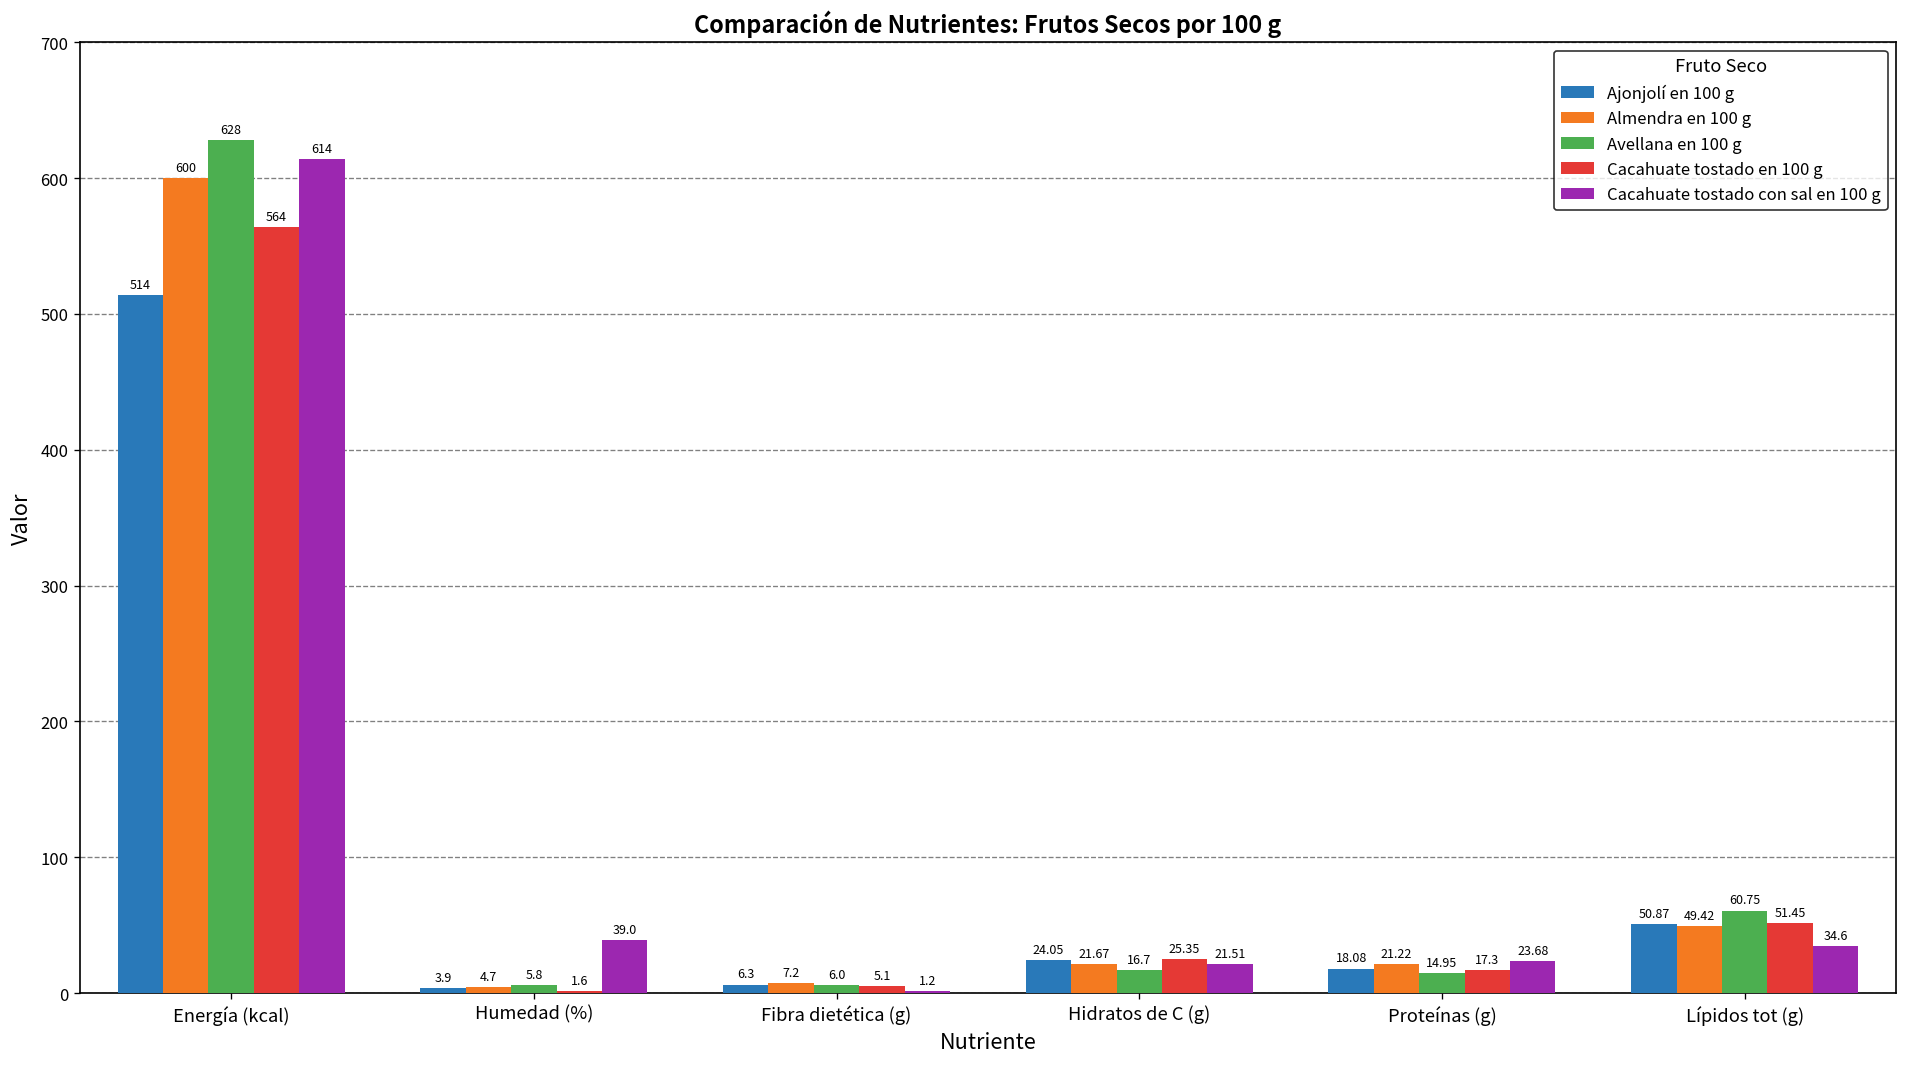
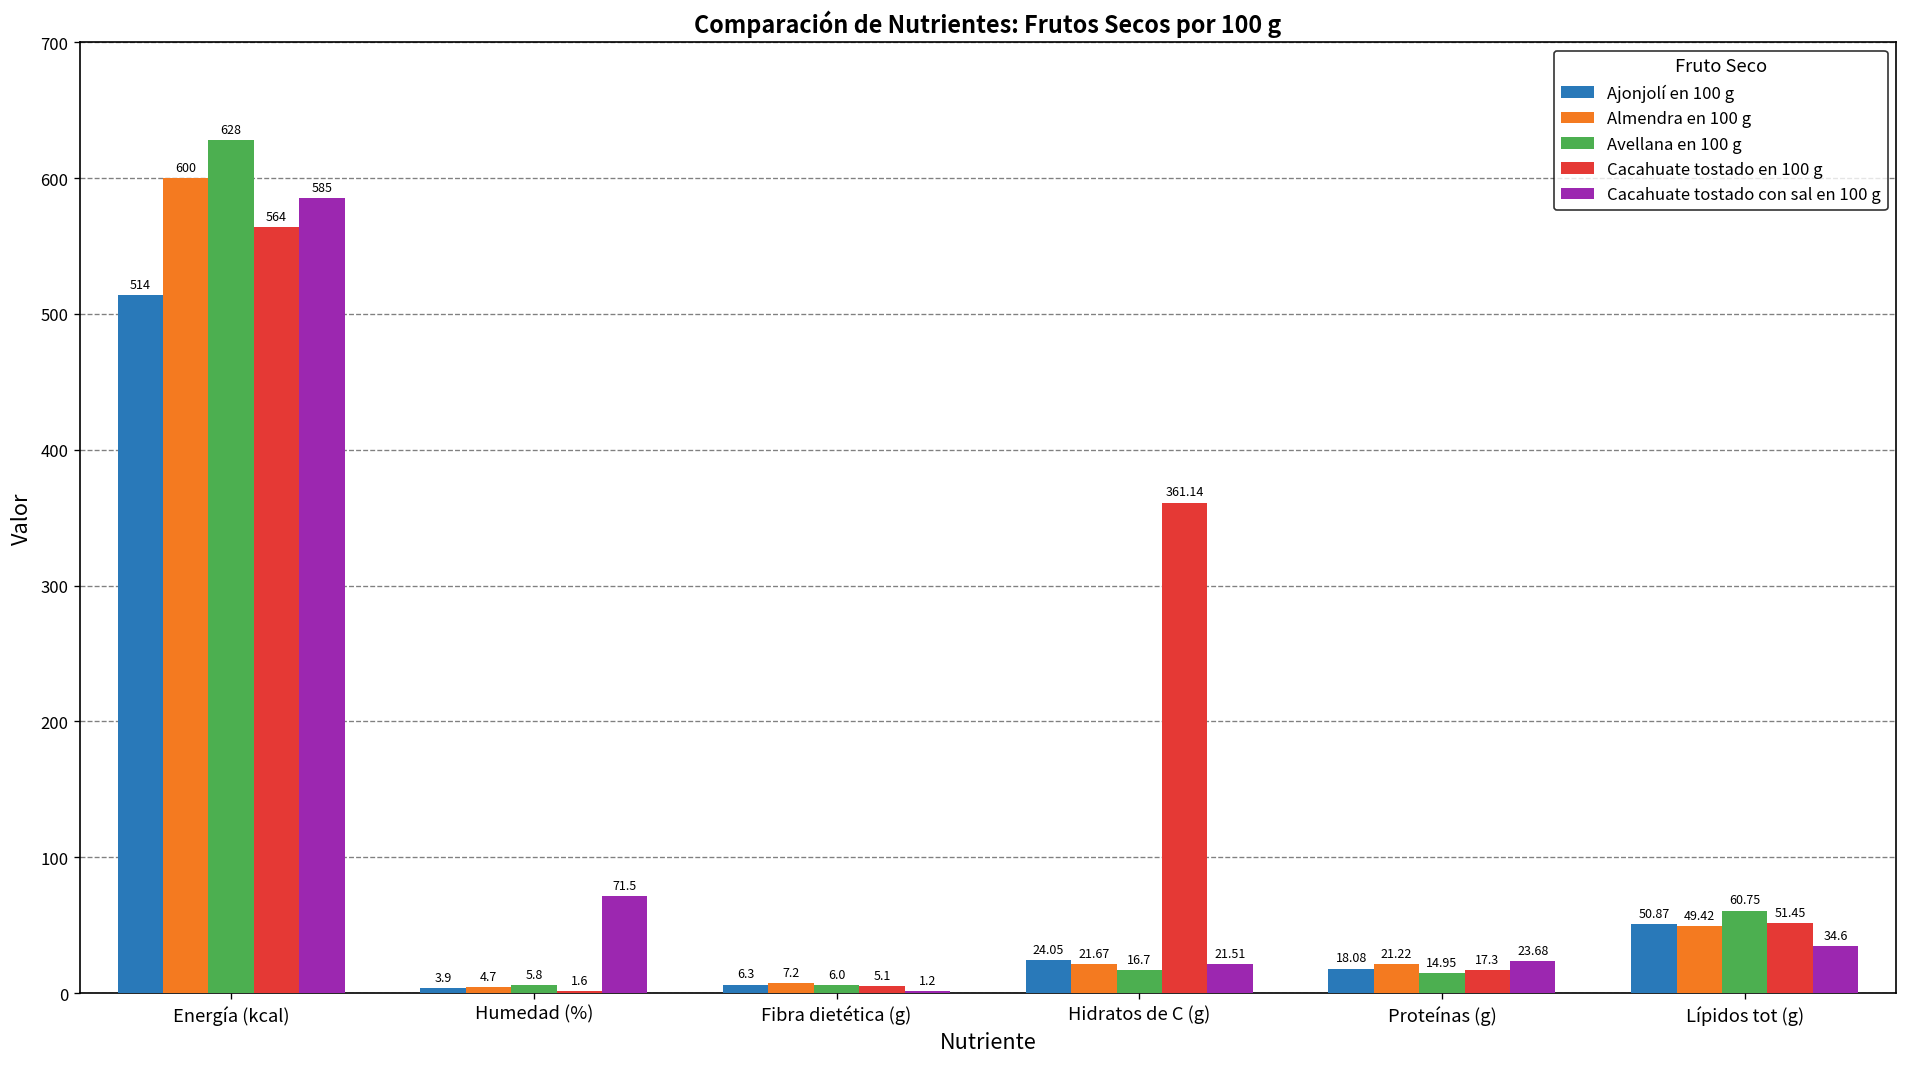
Cacahuate tostado con sal en 100 g, Energía (kcal): 614 -> 585
Cacahuate tostado con sal en 100 g, Humedad (%): 39.0 -> 71.5
Cacahuate tostado en 100 g, Hidratos de C (g): 25.35 -> 361.14
